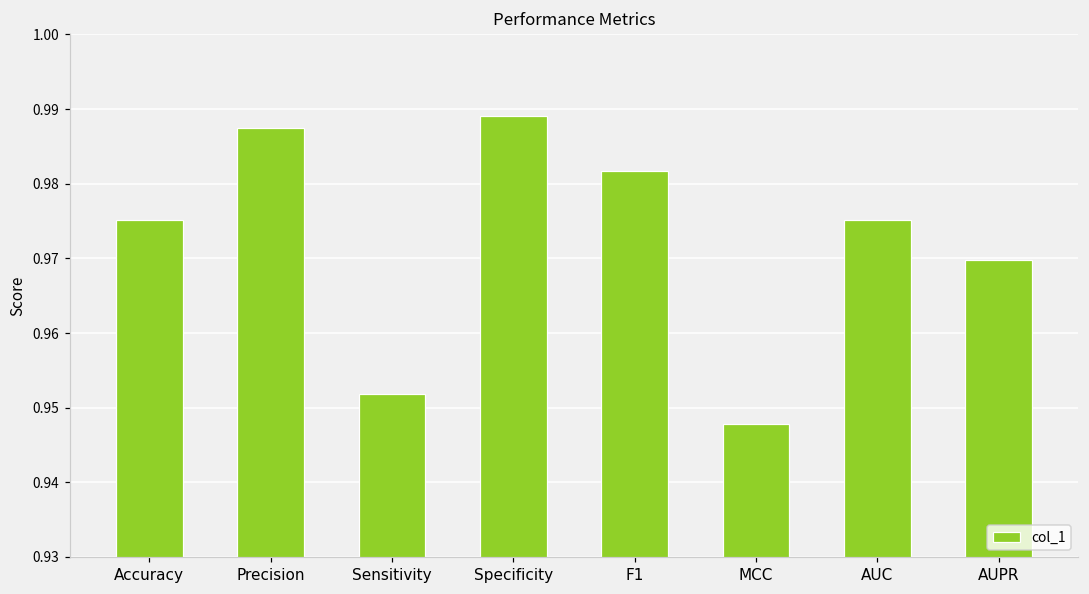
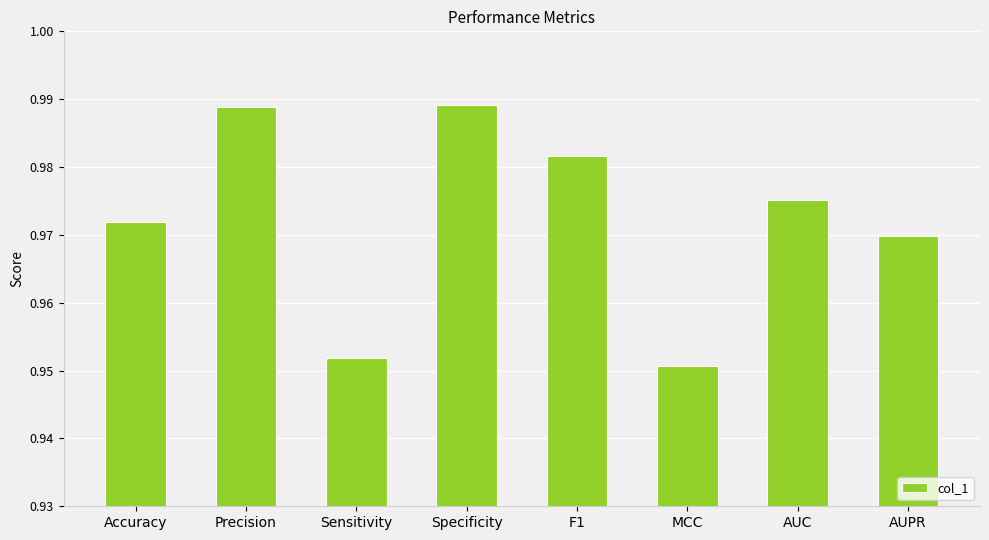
Accuracy: 0.975 -> 0.972
Precision: 0.988 -> 0.989
MCC: 0.948 -> 0.951
